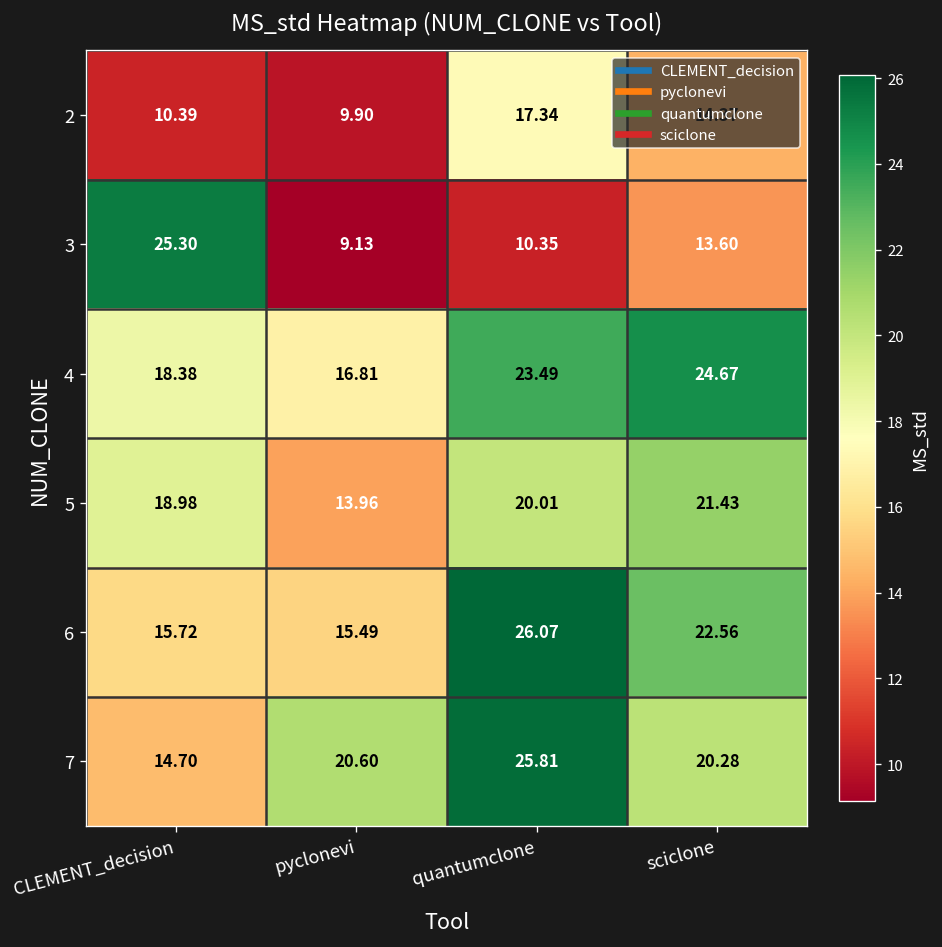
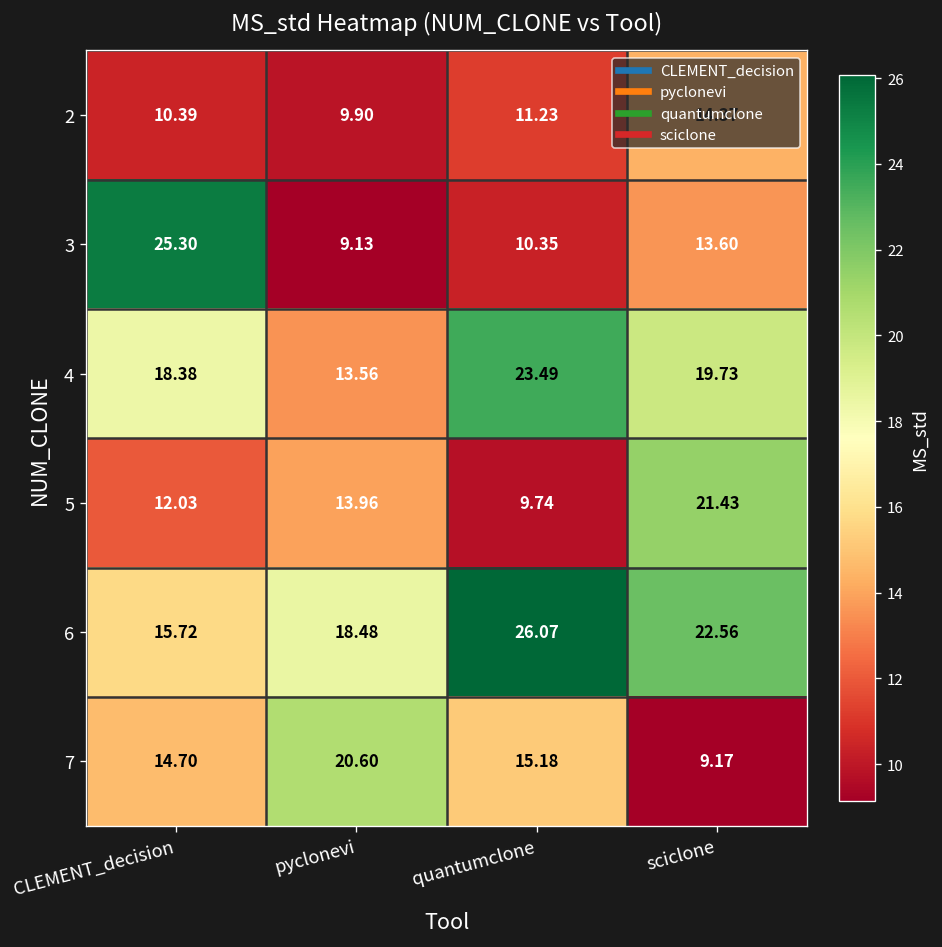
2, quantumclone: 17.34 -> 11.23
4, pyclonevi: 16.81 -> 13.56
4, sciclone: 24.67 -> 19.73
5, CLEMENT_decision: 18.98 -> 12.03
5, quantumclone: 20.01 -> 9.74
6, pyclonevi: 15.49 -> 18.48
7, quantumclone: 25.81 -> 15.18
7, sciclone: 20.28 -> 9.17
